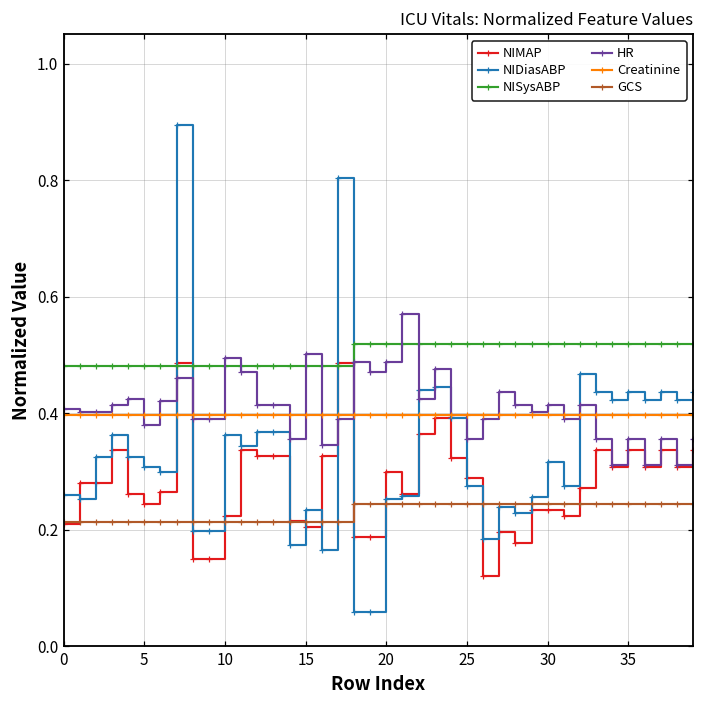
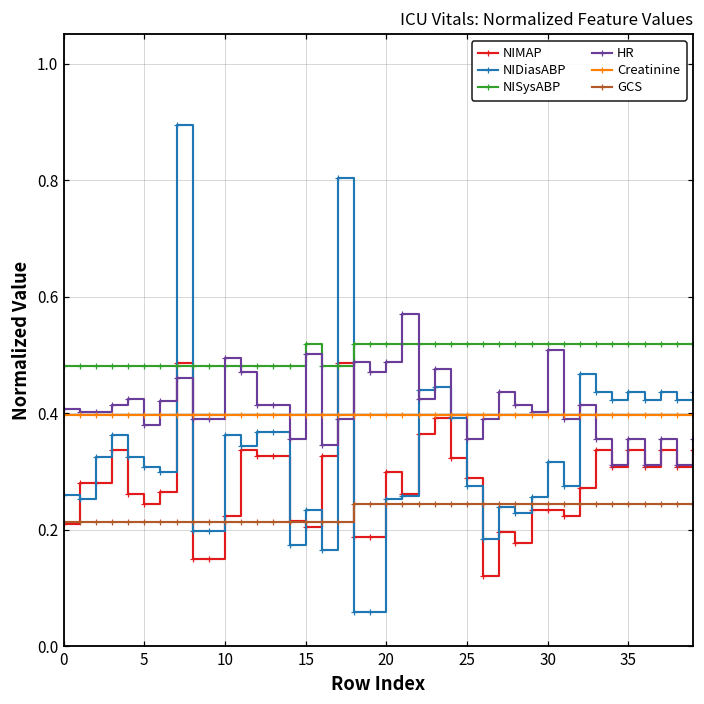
NISysABP, 15: 0.48 -> 0.52
HR, 30: 0.41 -> 0.51
